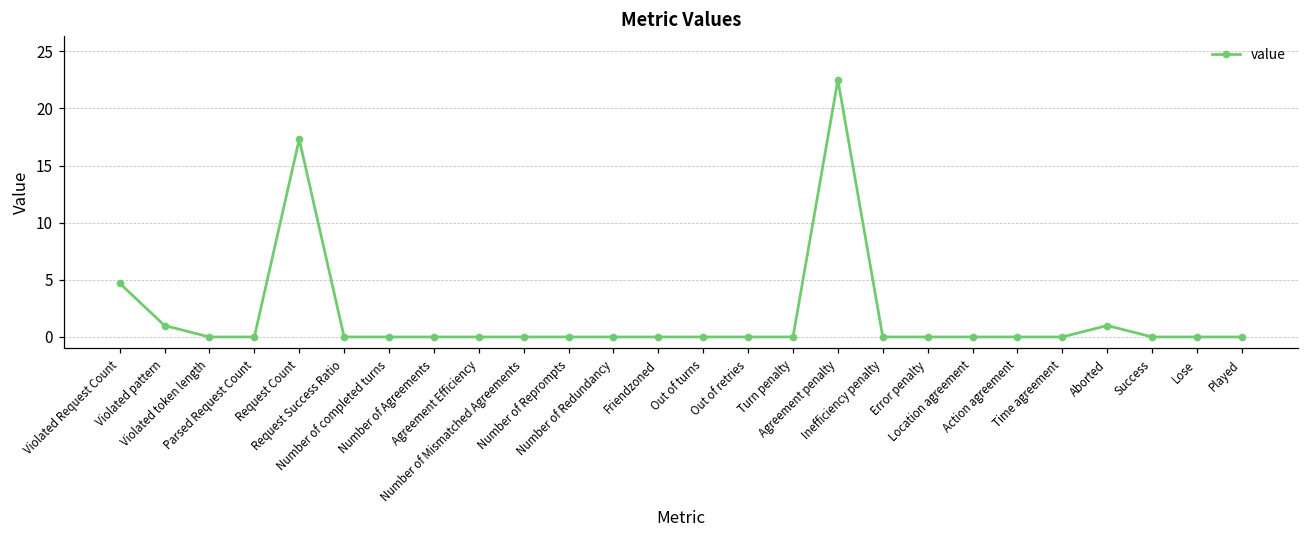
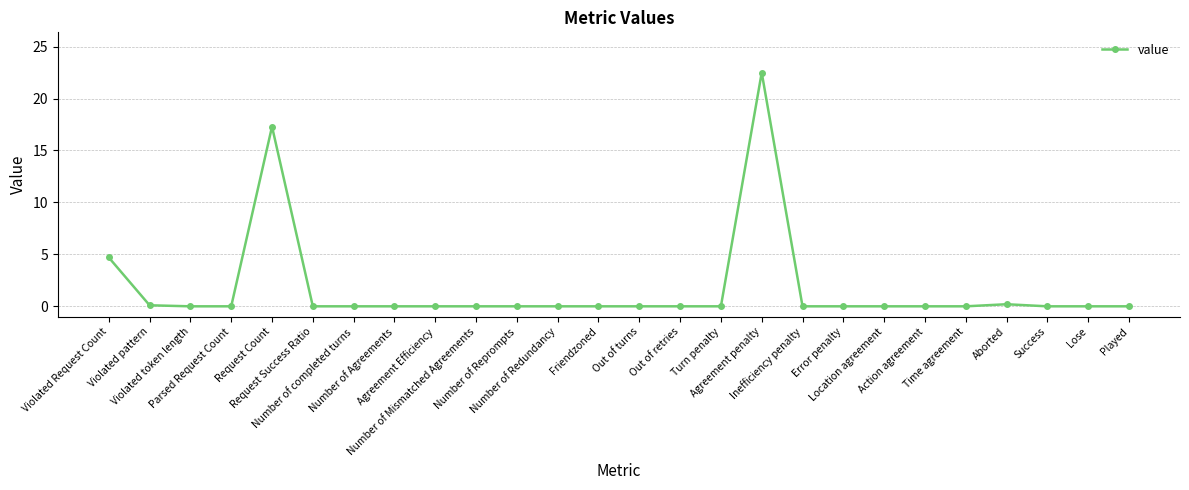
Violated pattern: 1.0 -> 0.1
Aborted: 1.0 -> 0.2
